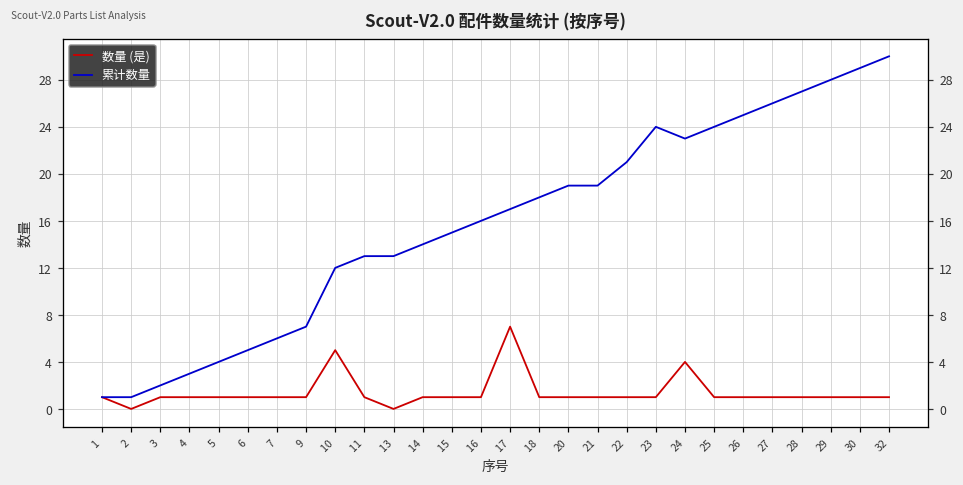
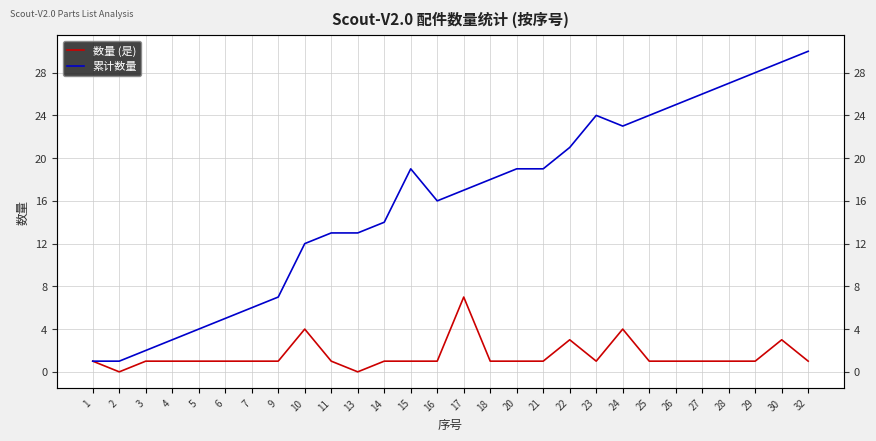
数量 (是), 10: 5 -> 4
累计数量, 15: 15 -> 19
数量 (是), 22: 1 -> 3
数量 (是), 30: 1 -> 3
